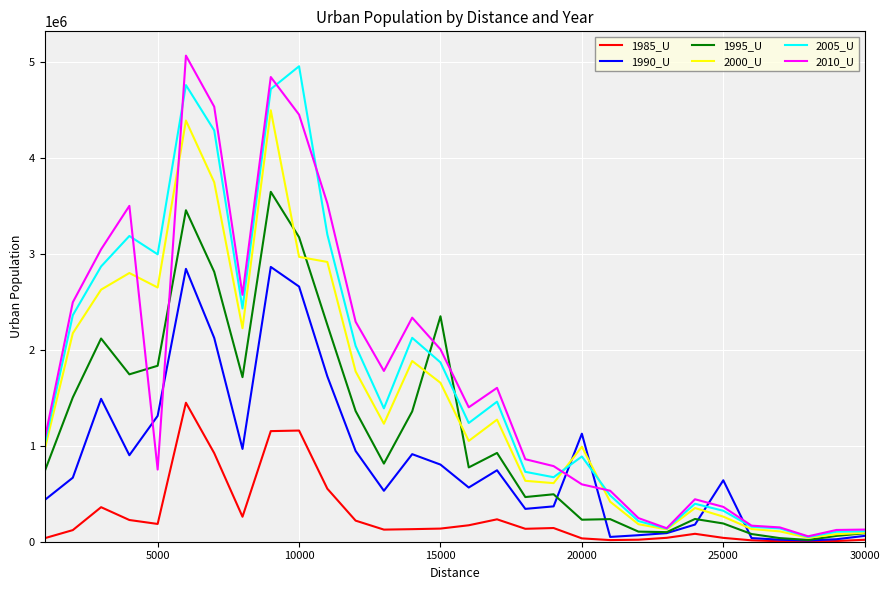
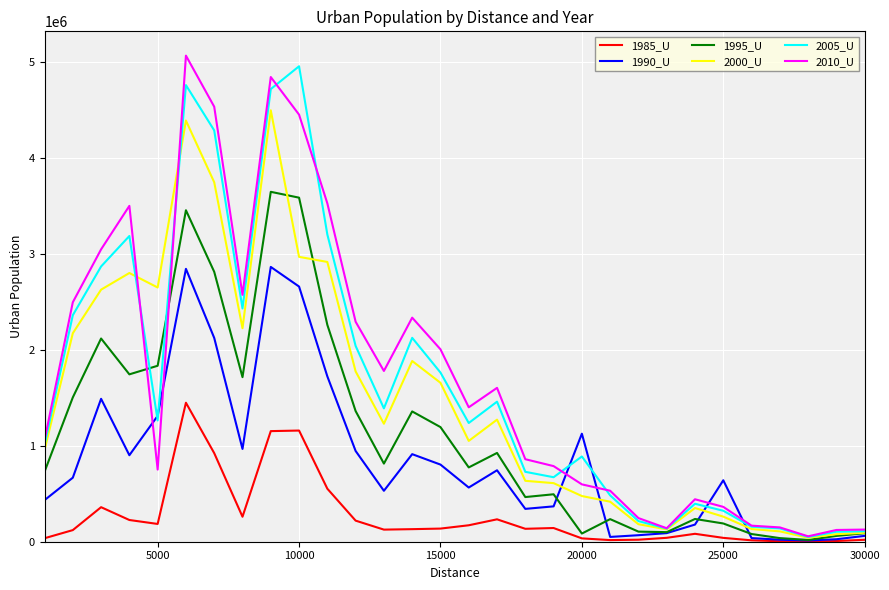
2005_U, 5000: 3000000 -> 1300000
1995_U, 10000: 3200000 -> 3600000
1995_U, 15000: 2400000 -> 1200000
2005_U, 15000: 1900000 -> 1800000
1995_U, 20000: 200000 -> 100000
2000_U, 20000: 1000000 -> 500000
